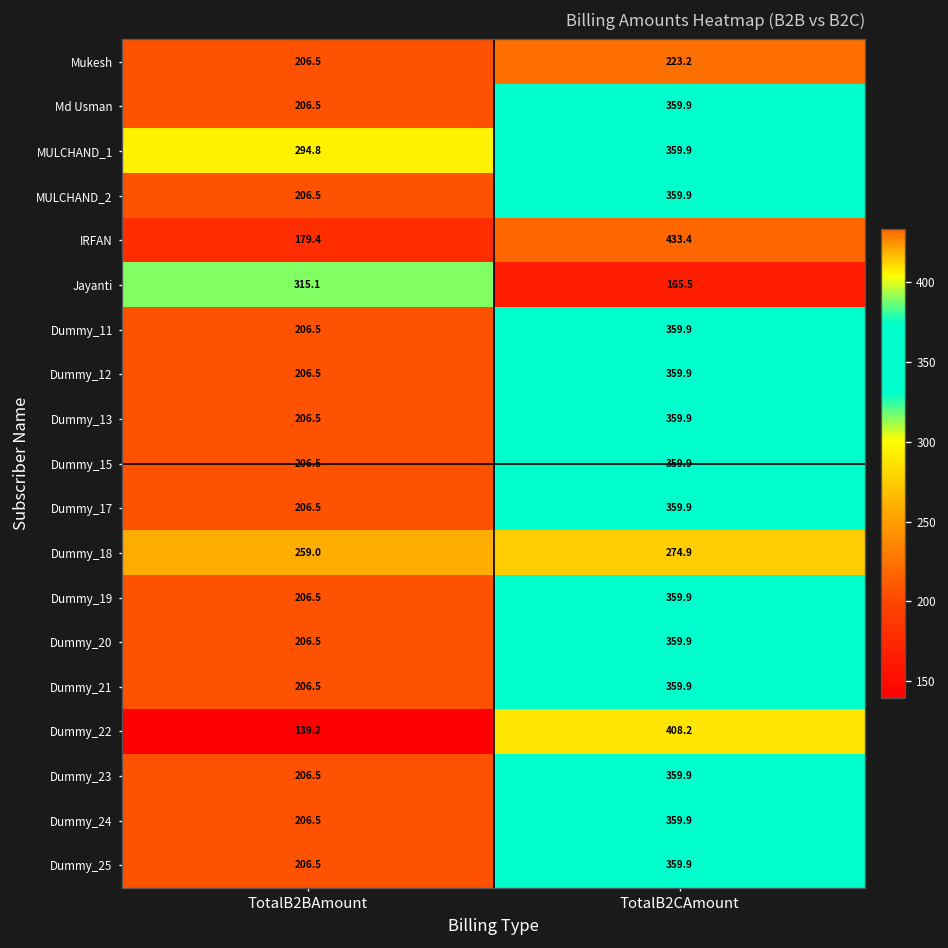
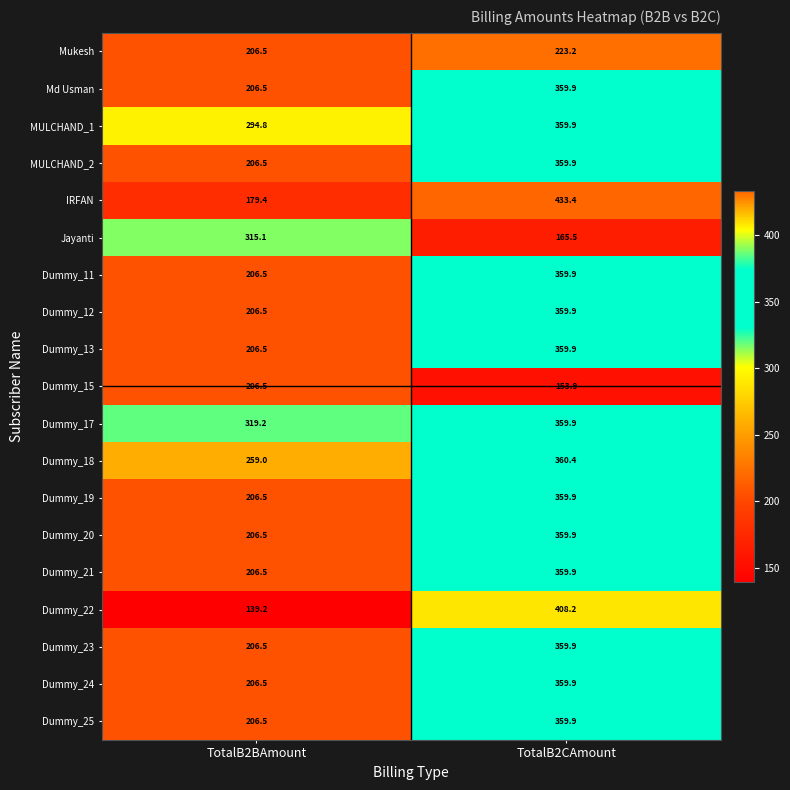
Dummy_15, TotalB2CAmount: 359.9 -> 153.9
Dummy_17, TotalB2BAmount: 206.5 -> 319.2
Dummy_18, TotalB2CAmount: 274.9 -> 360.4
